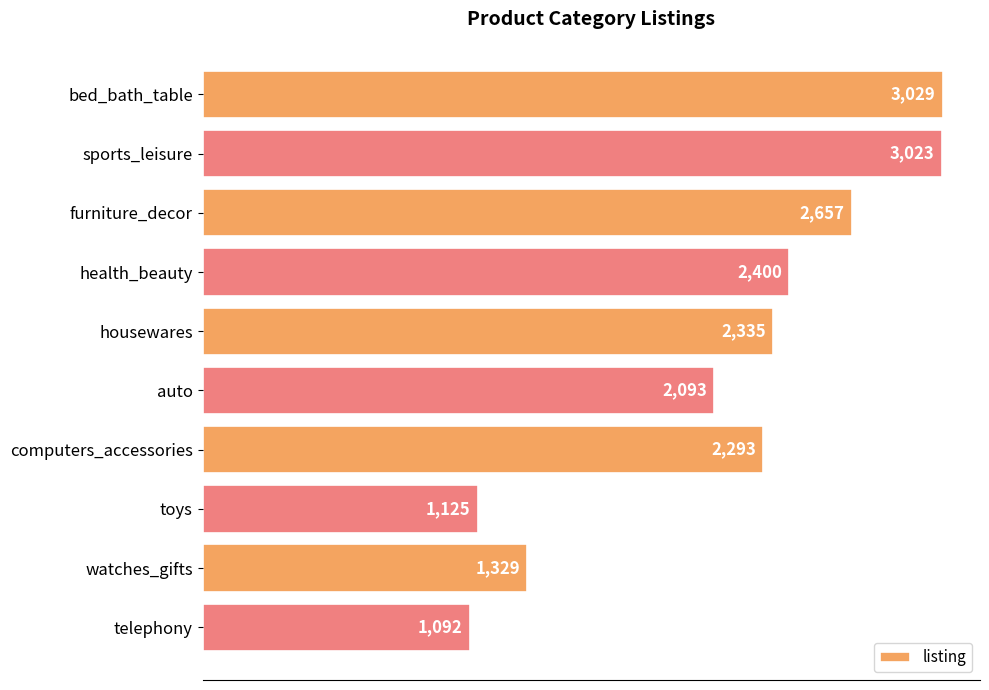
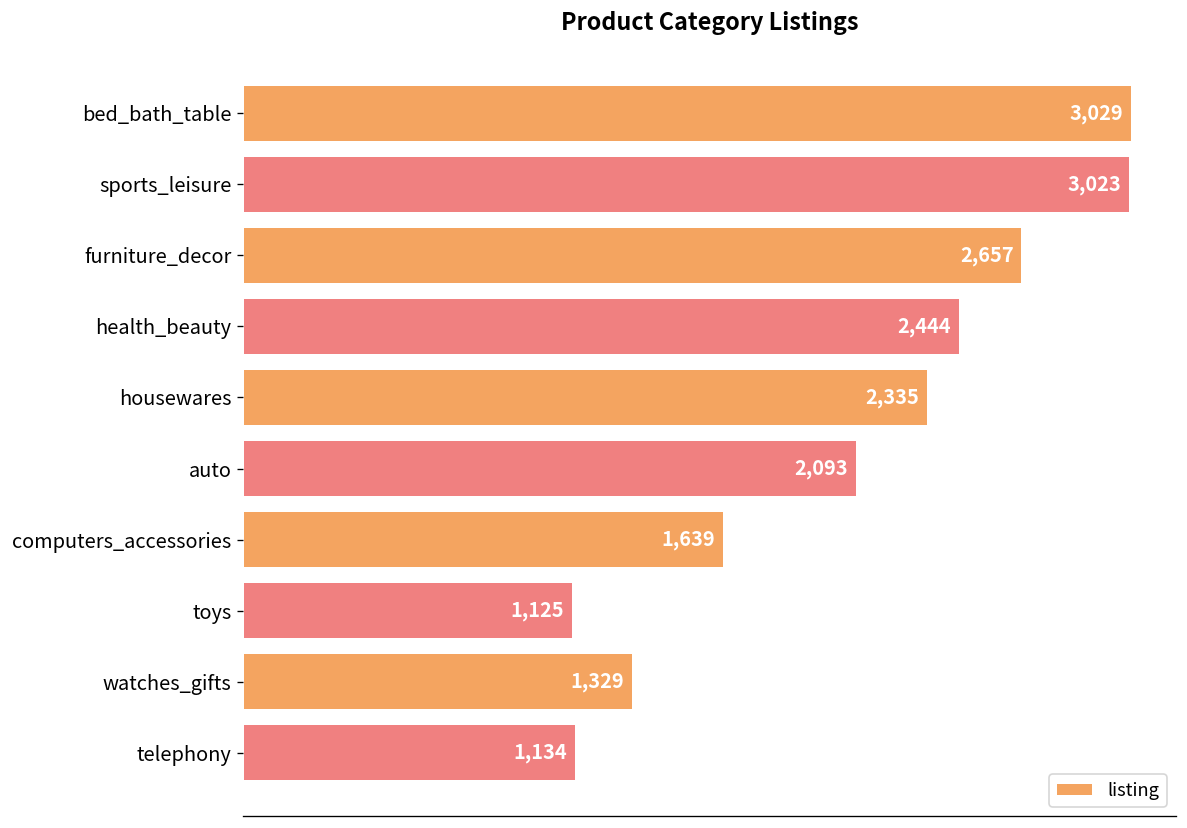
health_beauty: 2,400 -> 2,444
computers_accessories: 2,293 -> 1,639
telephony: 1,092 -> 1,134
